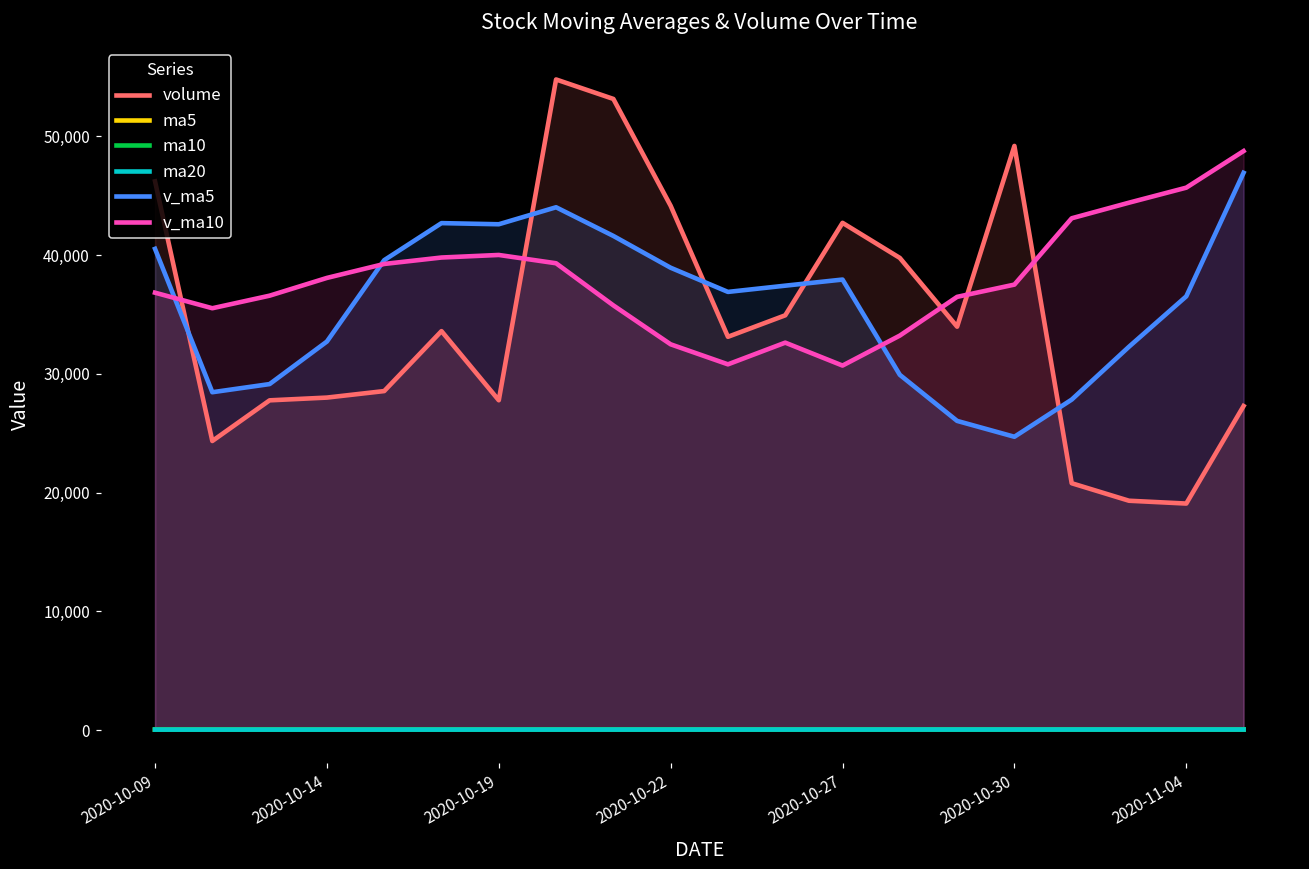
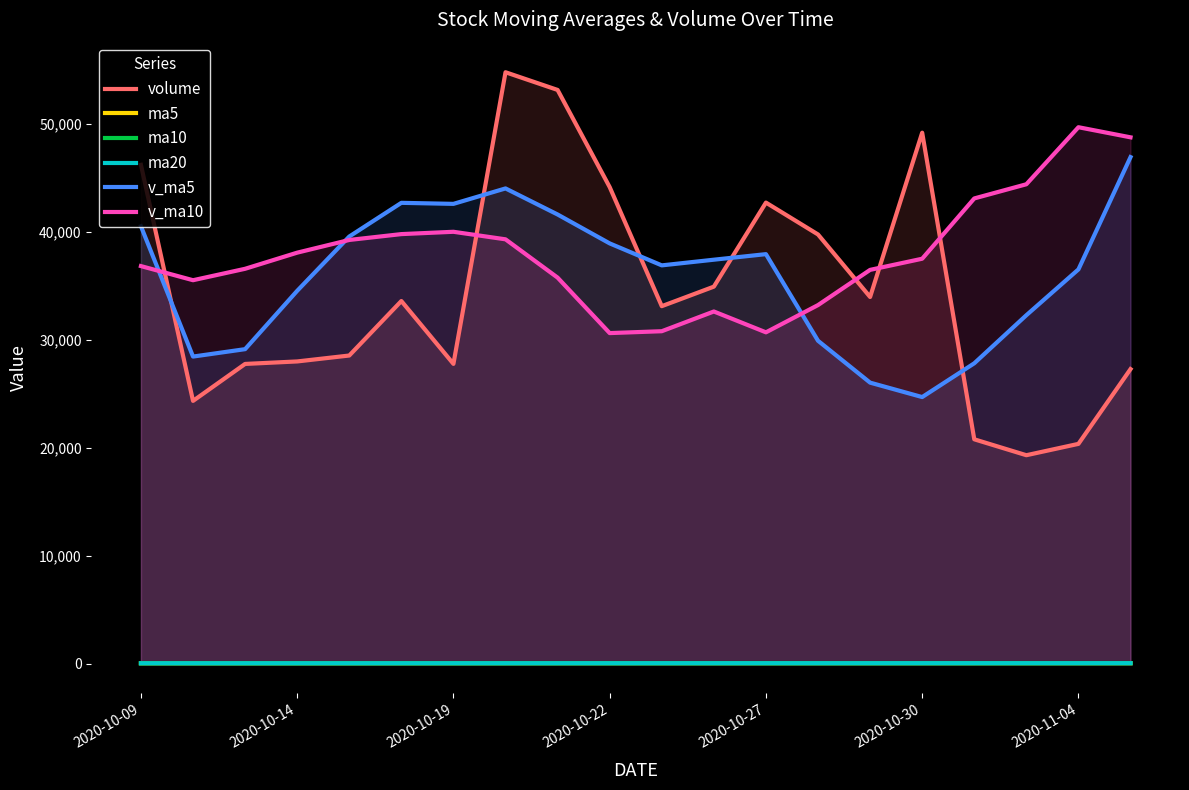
v_ma5, 2020-10-14: 32,700 -> 34,600
v_ma10, 2020-10-22: 32,500 -> 30,600
volume, 2020-11-04: 19,100 -> 20,400
v_ma10, 2020-11-04: 45,700 -> 49,700
